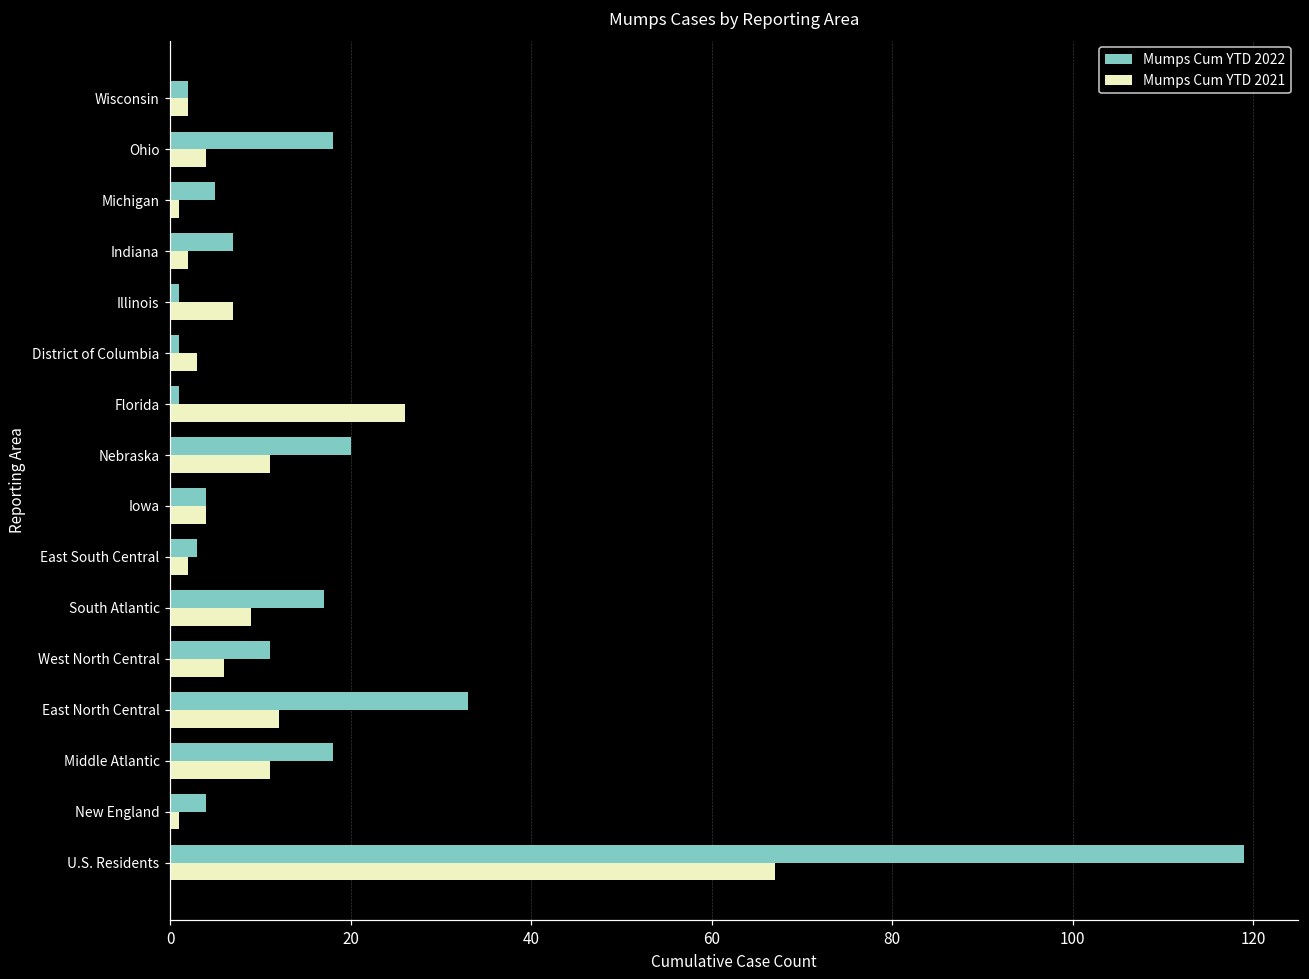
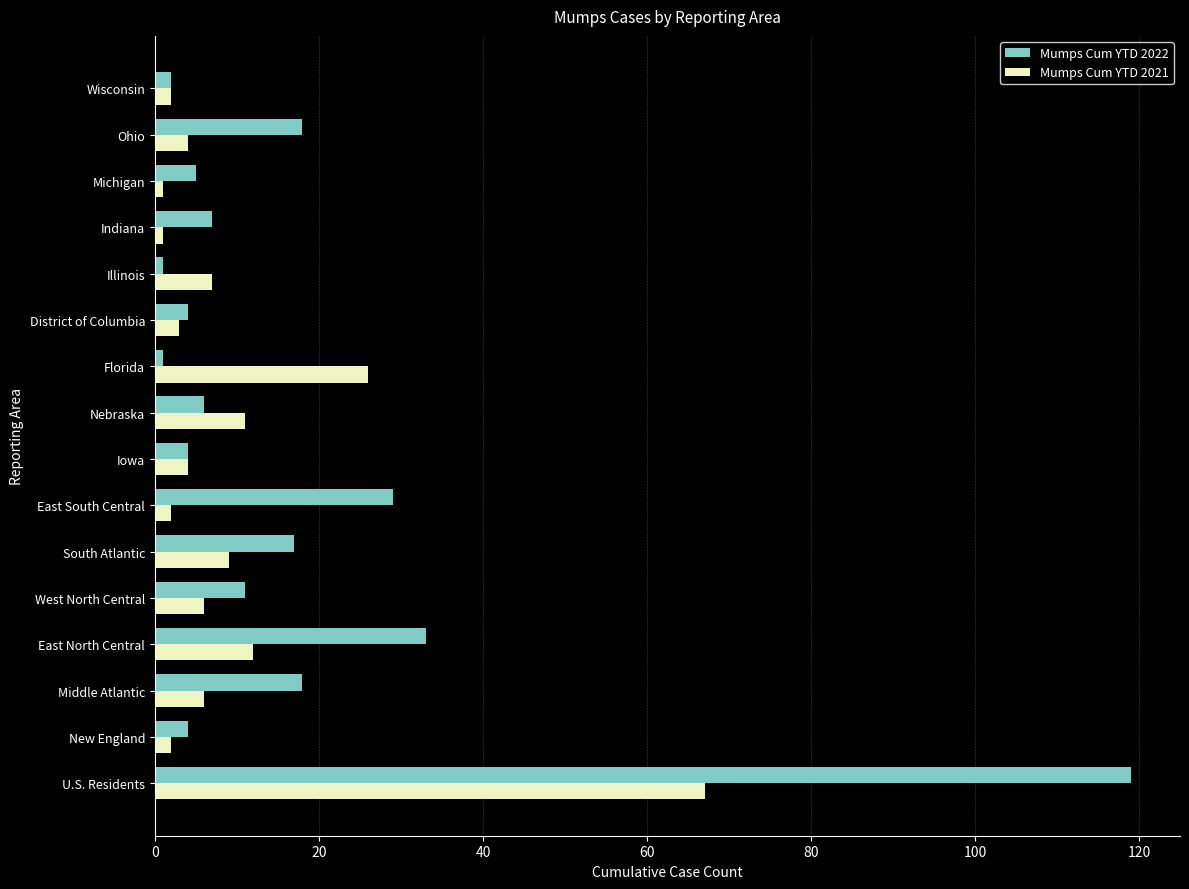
Mumps Cum YTD 2021, Indiana: 2 -> 1
Mumps Cum YTD 2022, District of Columbia: 1 -> 4
Mumps Cum YTD 2022, Nebraska: 20 -> 6
Mumps Cum YTD 2022, East South Central: 3 -> 29
Mumps Cum YTD 2021, Middle Atlantic: 11 -> 6
Mumps Cum YTD 2021, New England: 1 -> 2
